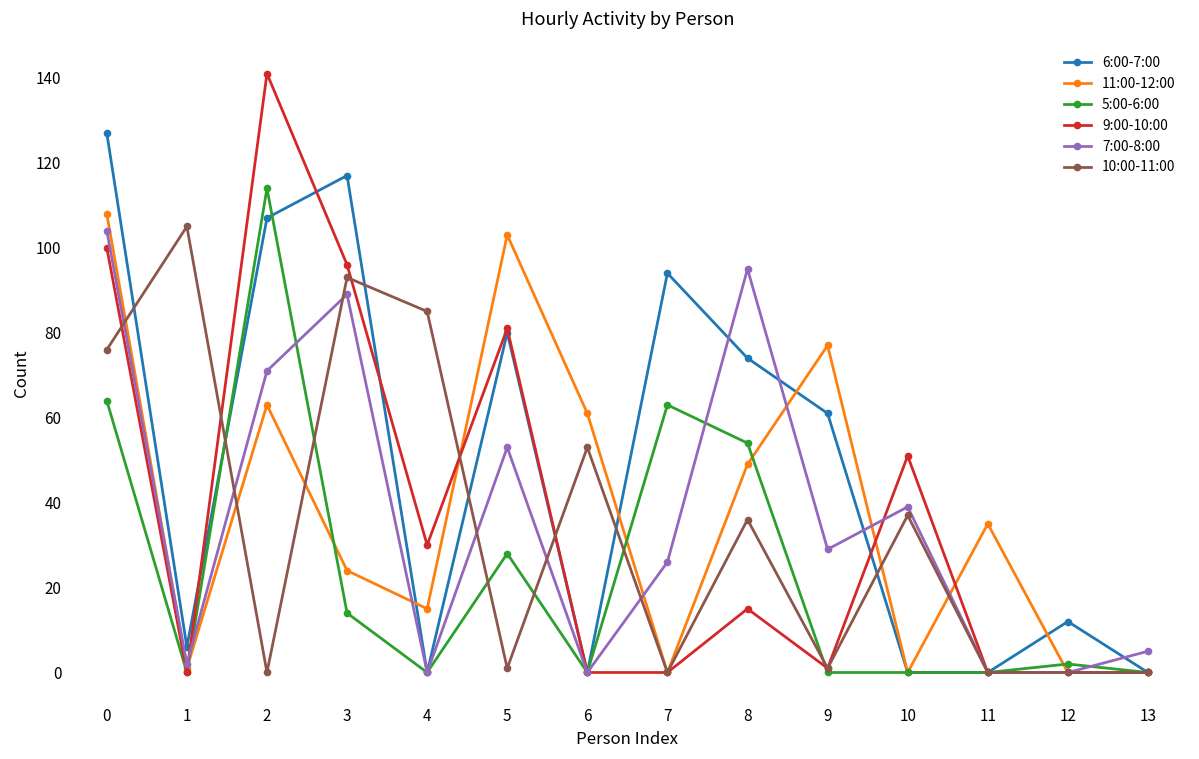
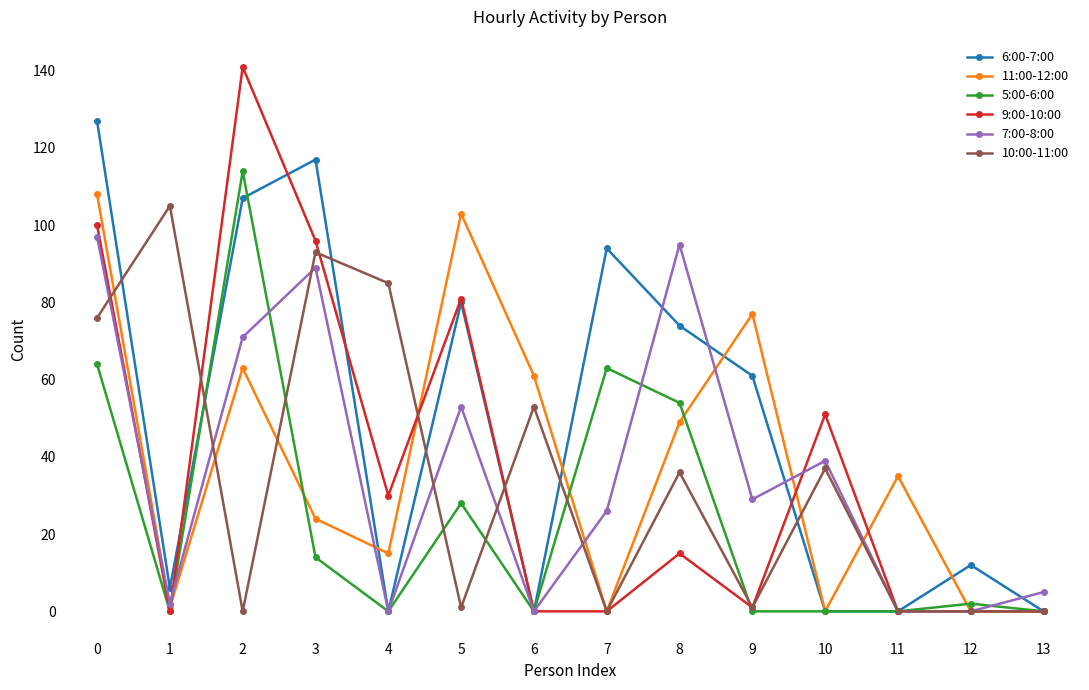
7:00-8:00, 0: 104 -> 97
